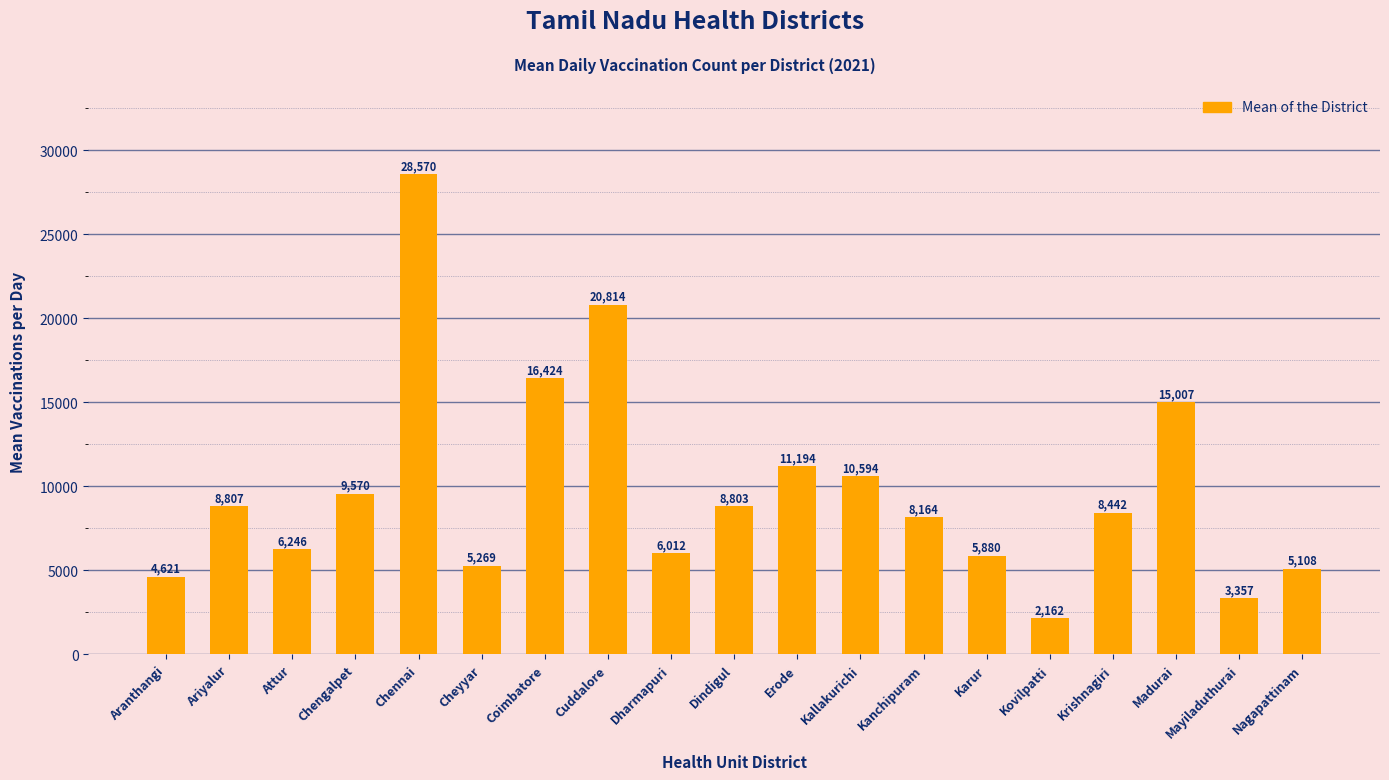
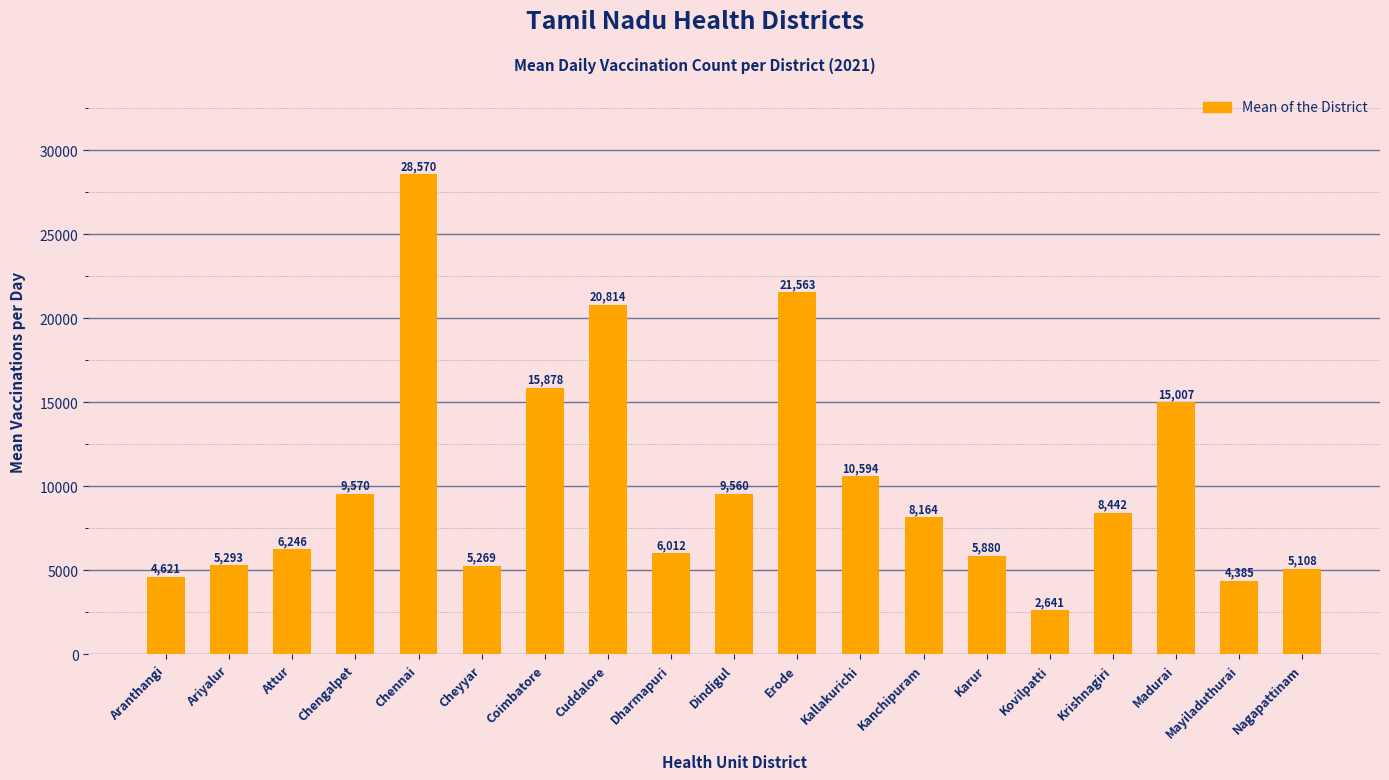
Ariyalur: 8,807 -> 5,293
Coimbatore: 16,424 -> 15,878
Dindigul: 8,803 -> 9,560
Erode: 11,194 -> 21,563
Kovilpatti: 2,162 -> 2,641
Mayiladuthurai: 3,357 -> 4,385
